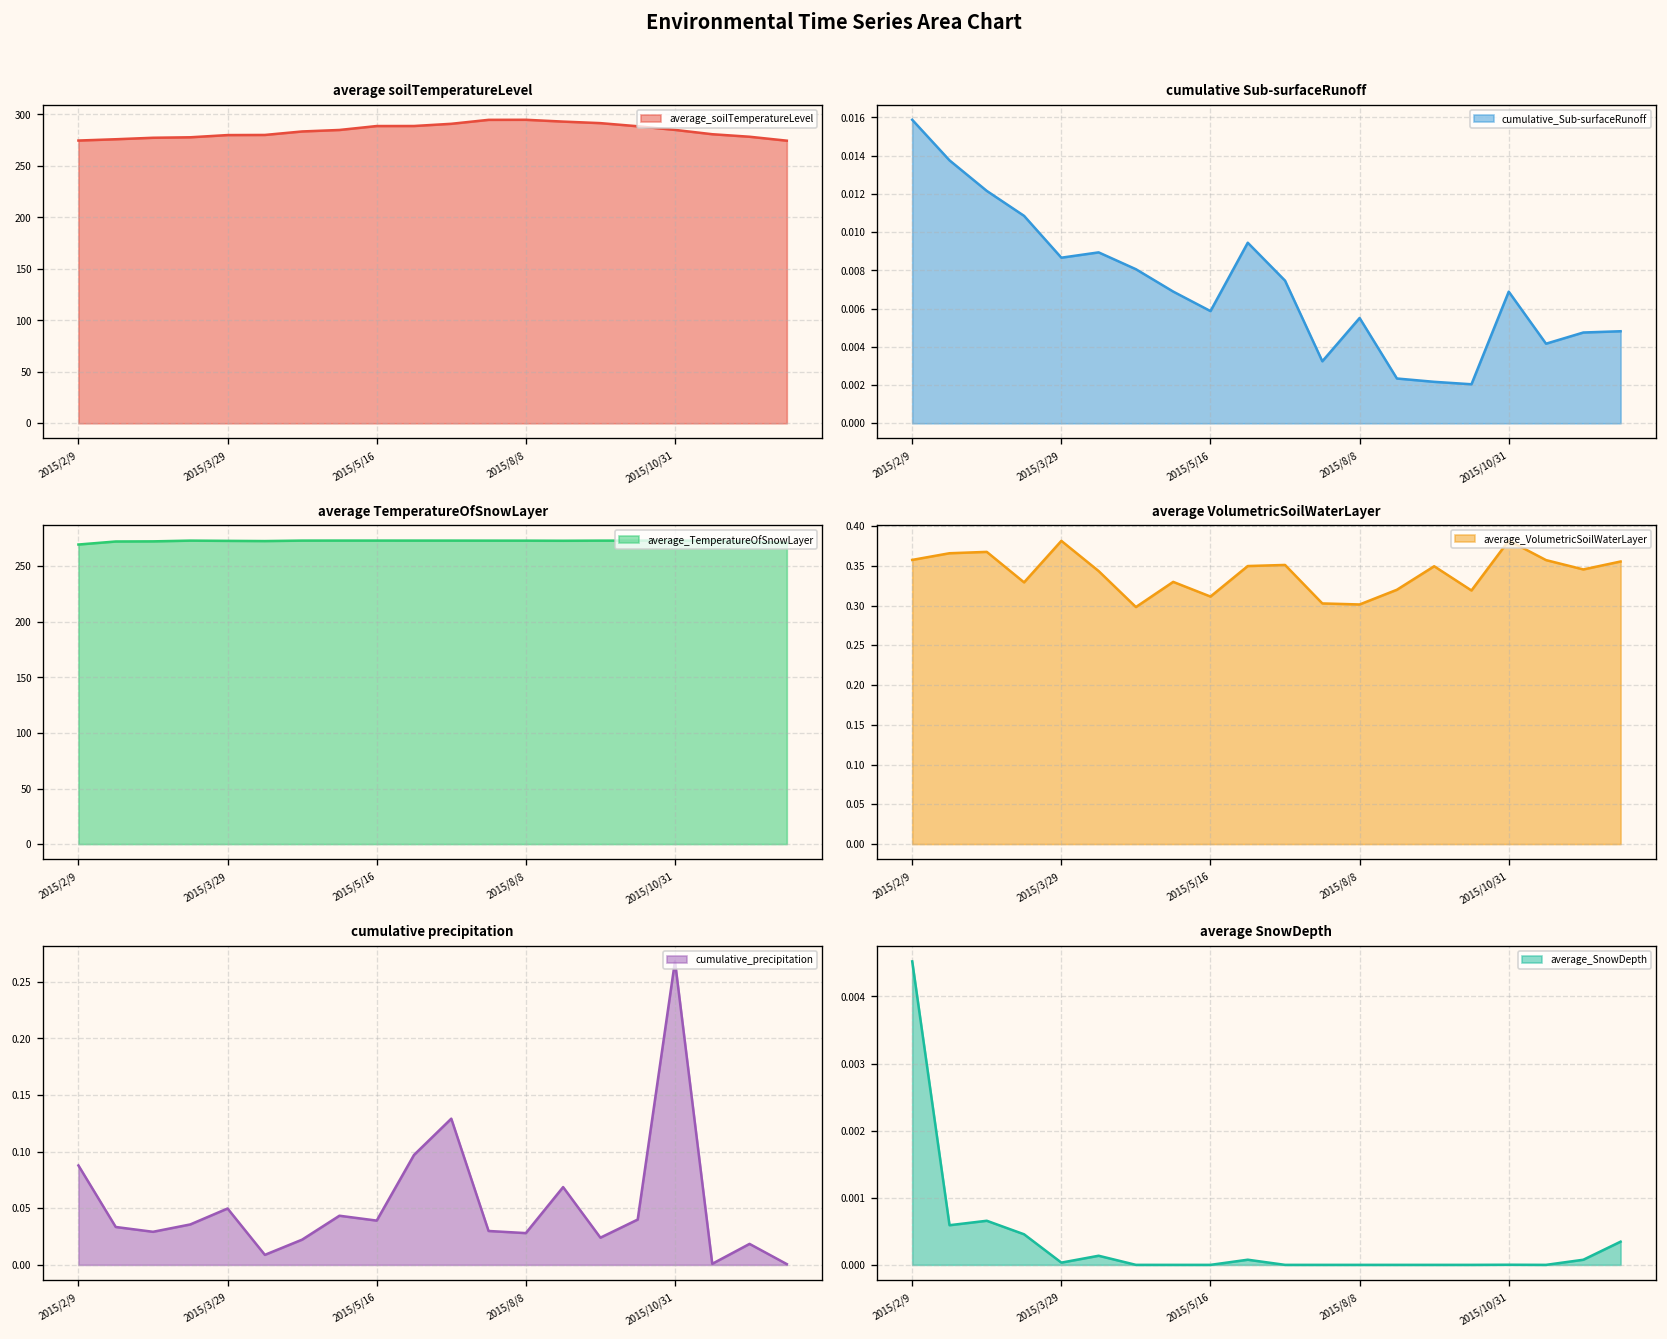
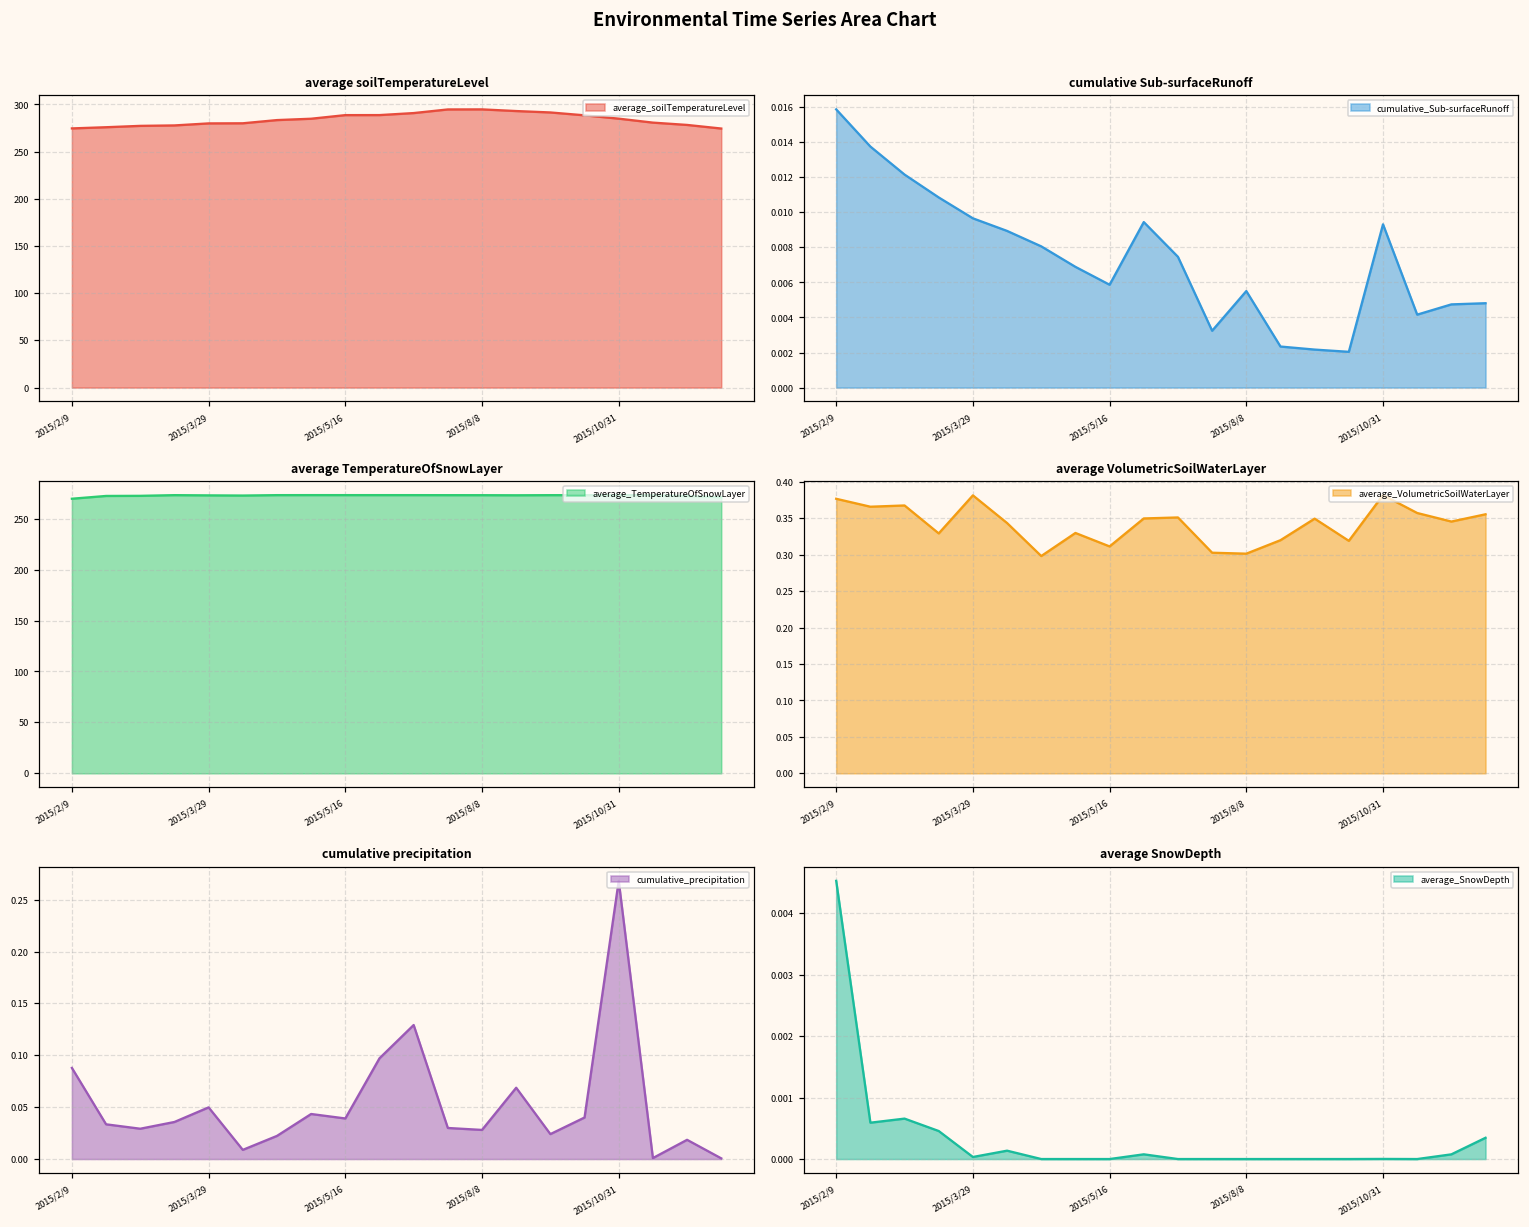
cumulative Sub-surfaceRunoff, 2015/3/29: 0.0087 -> 0.0097
cumulative Sub-surfaceRunoff, 2015/10/31: 0.0069 -> 0.0093
average VolumetricSoilWaterLayer, 2015/2/9: 0.36 -> 0.38
